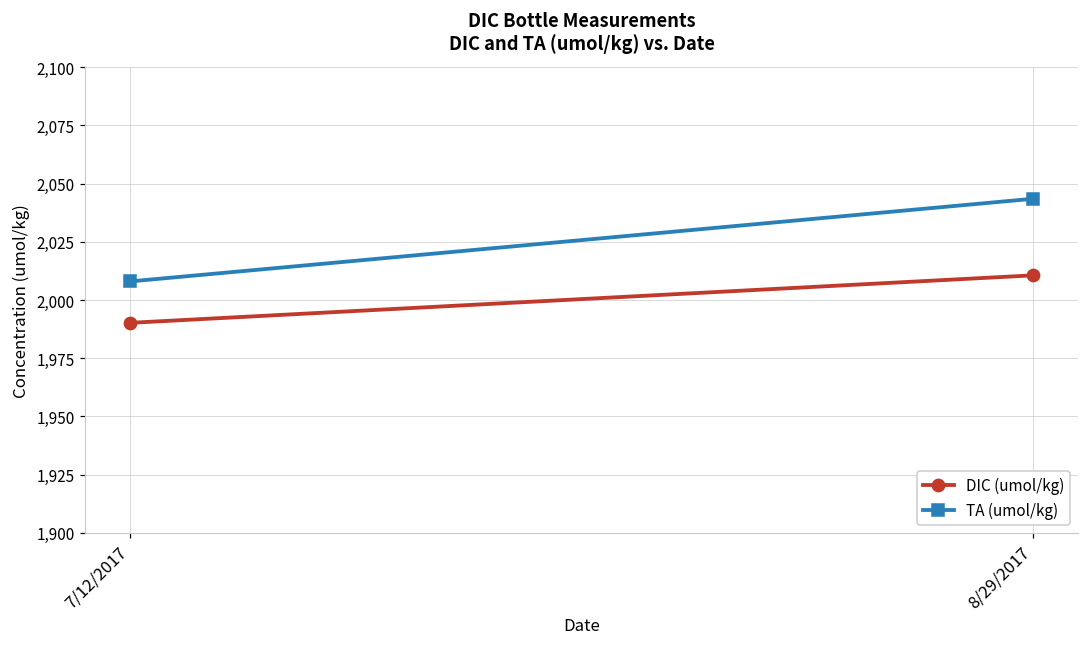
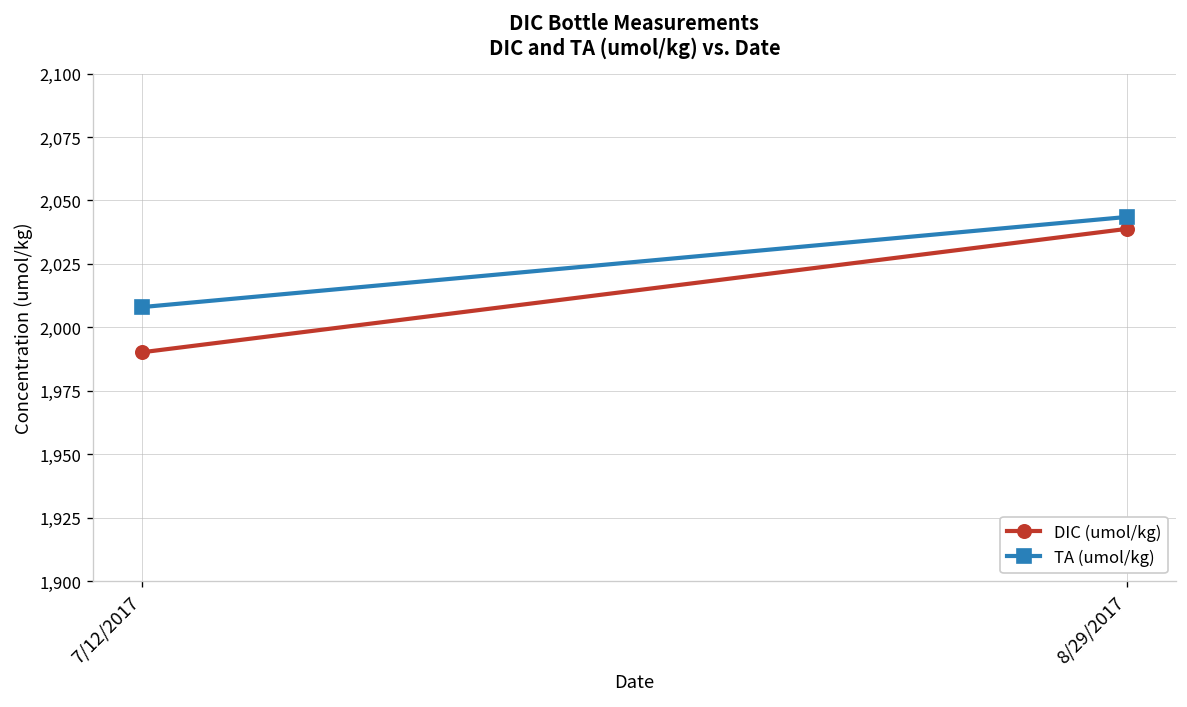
DIC (umol/kg), 8/29/2017: 2,011 -> 2,039
